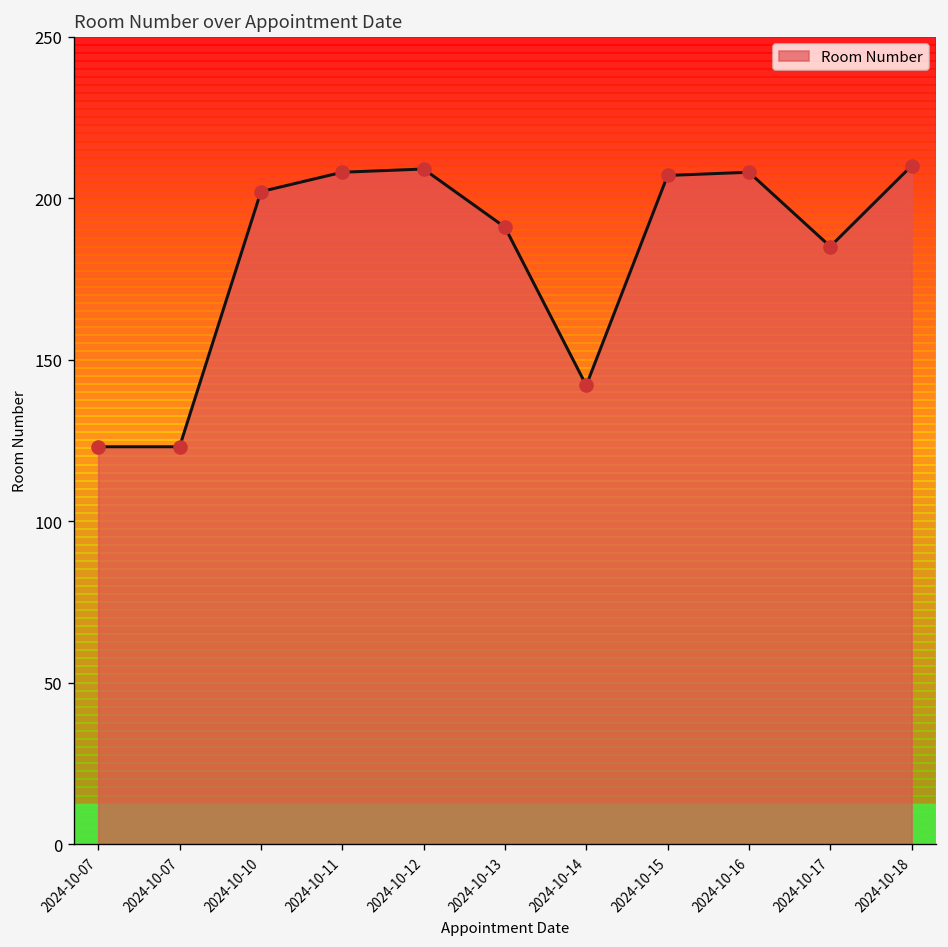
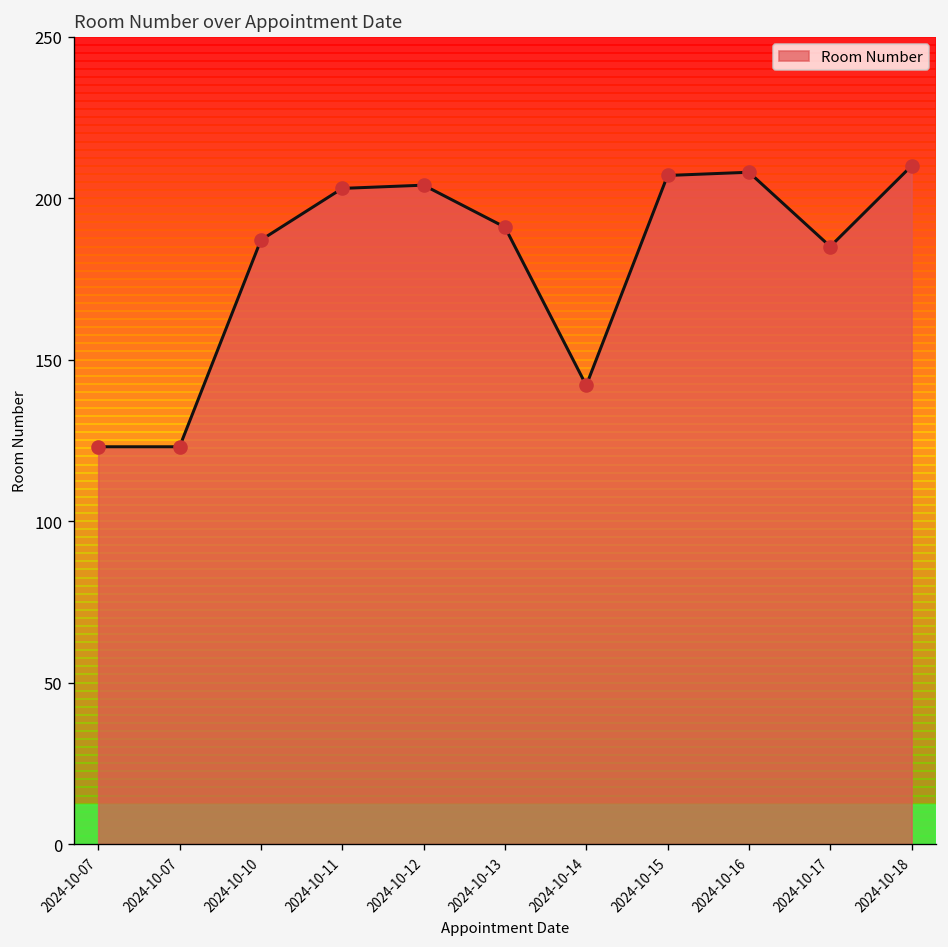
2024-10-10: 202 -> 187
2024-10-11: 208 -> 203
2024-10-12: 209 -> 204
